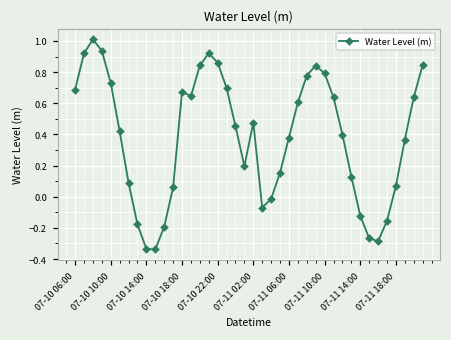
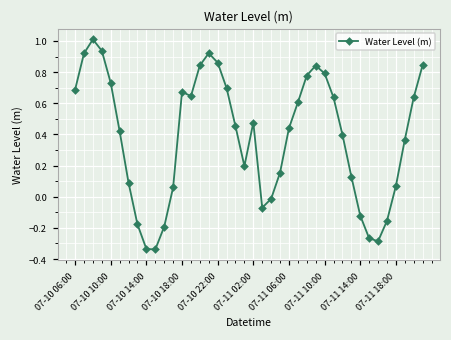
07-11 06:00: 0.38 -> 0.44
